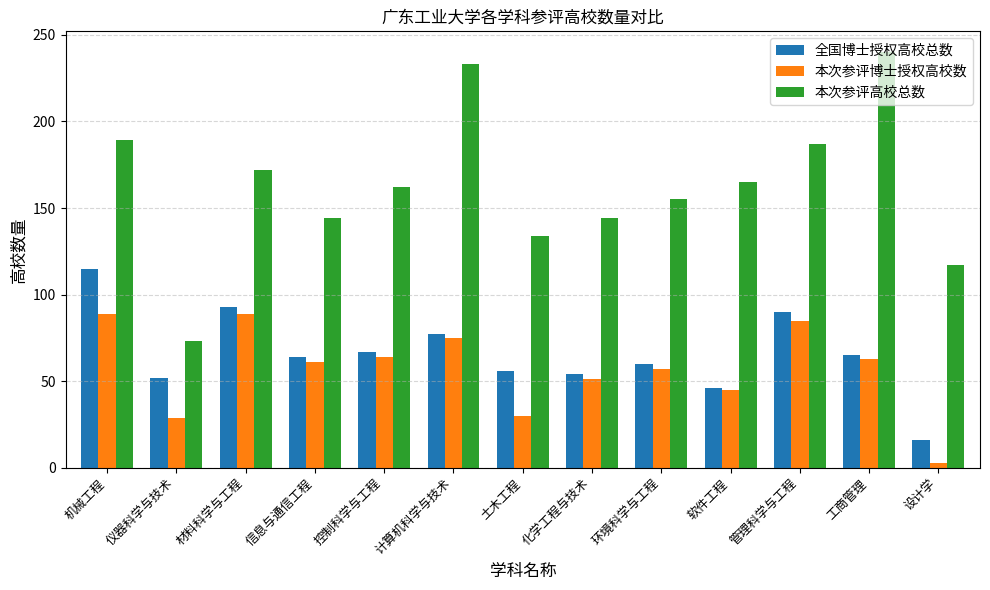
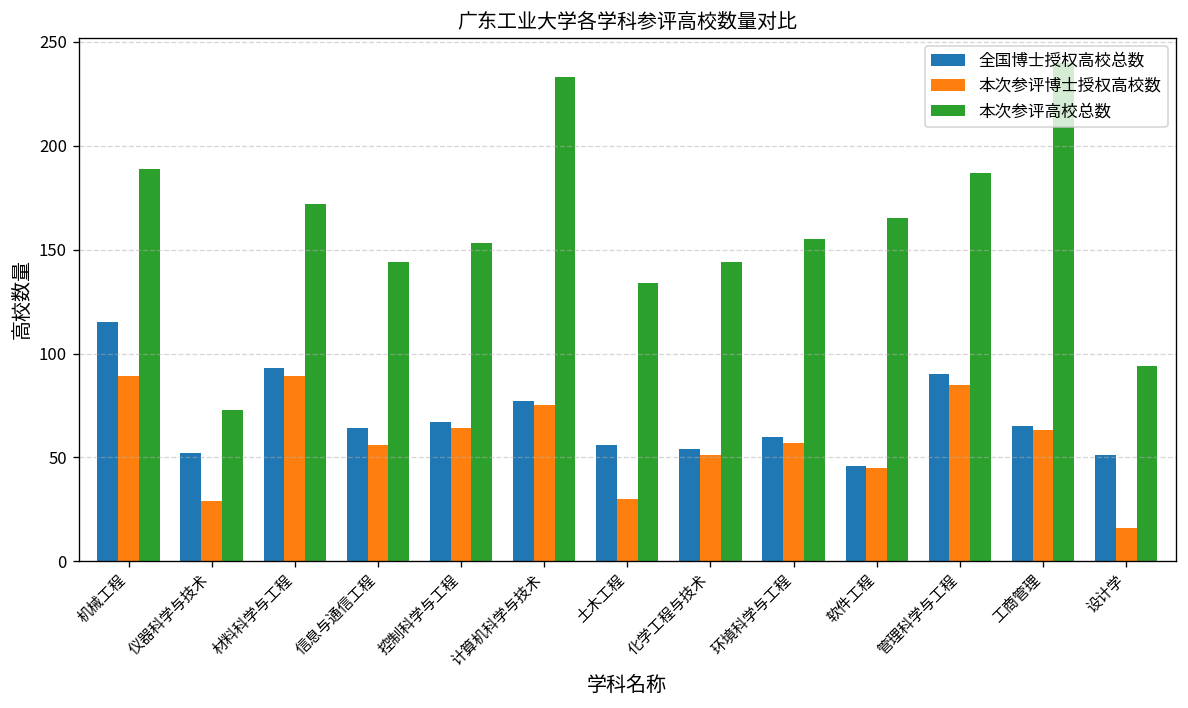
本次参评博士授权高校数, 信息与通信工程: 61 -> 56
本次参评高校总数, 控制科学与工程: 162 -> 153
全国博士授权高校总数, 设计学: 16 -> 51
本次参评博士授权高校数, 设计学: 3 -> 16
本次参评高校总数, 设计学: 117 -> 94
